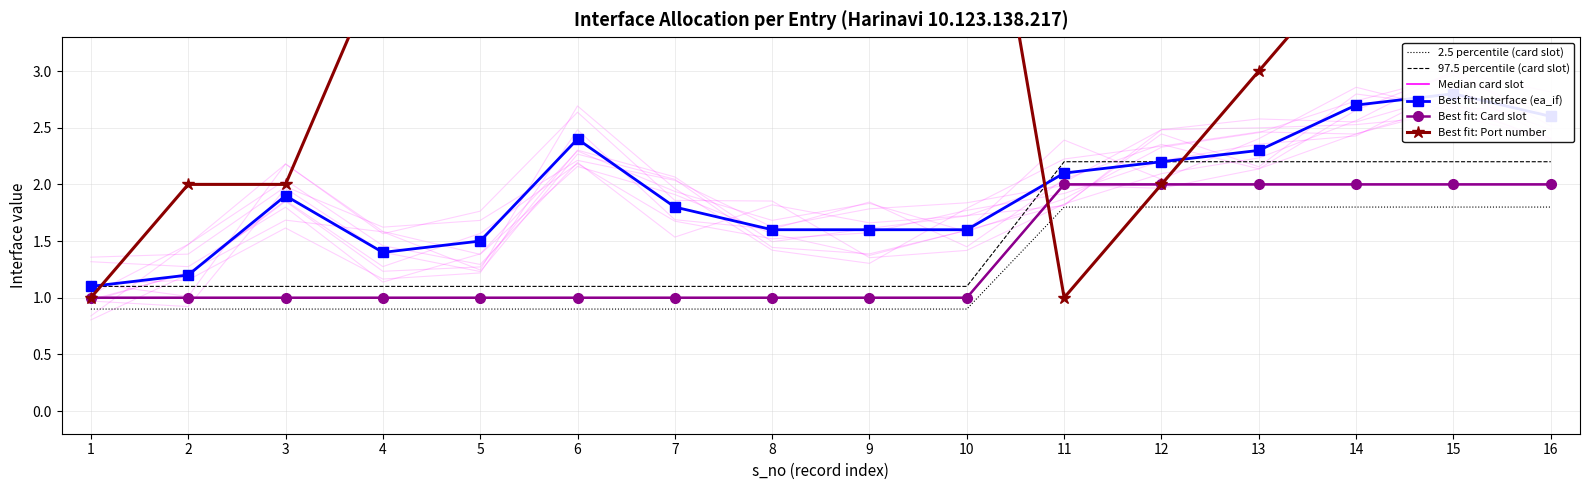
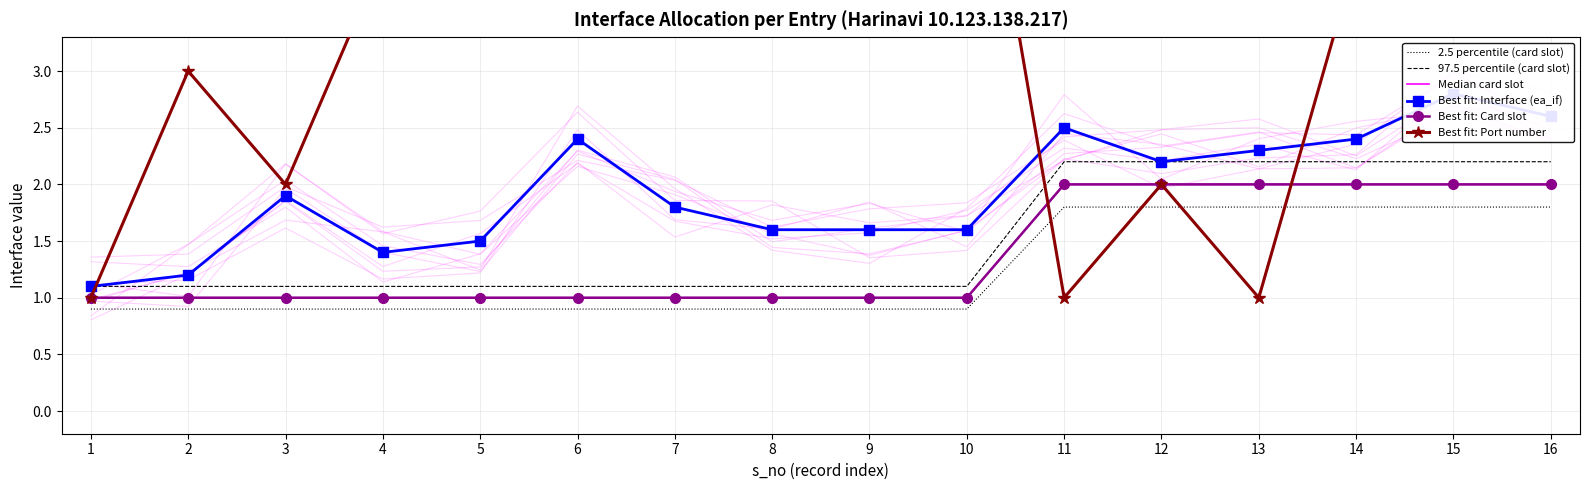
Best fit: Port number, 2: 2 -> 3
Best fit: Interface (ea_if), 11: 2.1 -> 2.5
Best fit: Port number, 13: 3 -> 1
Best fit: Interface (ea_if), 14: 2.7 -> 2.4
